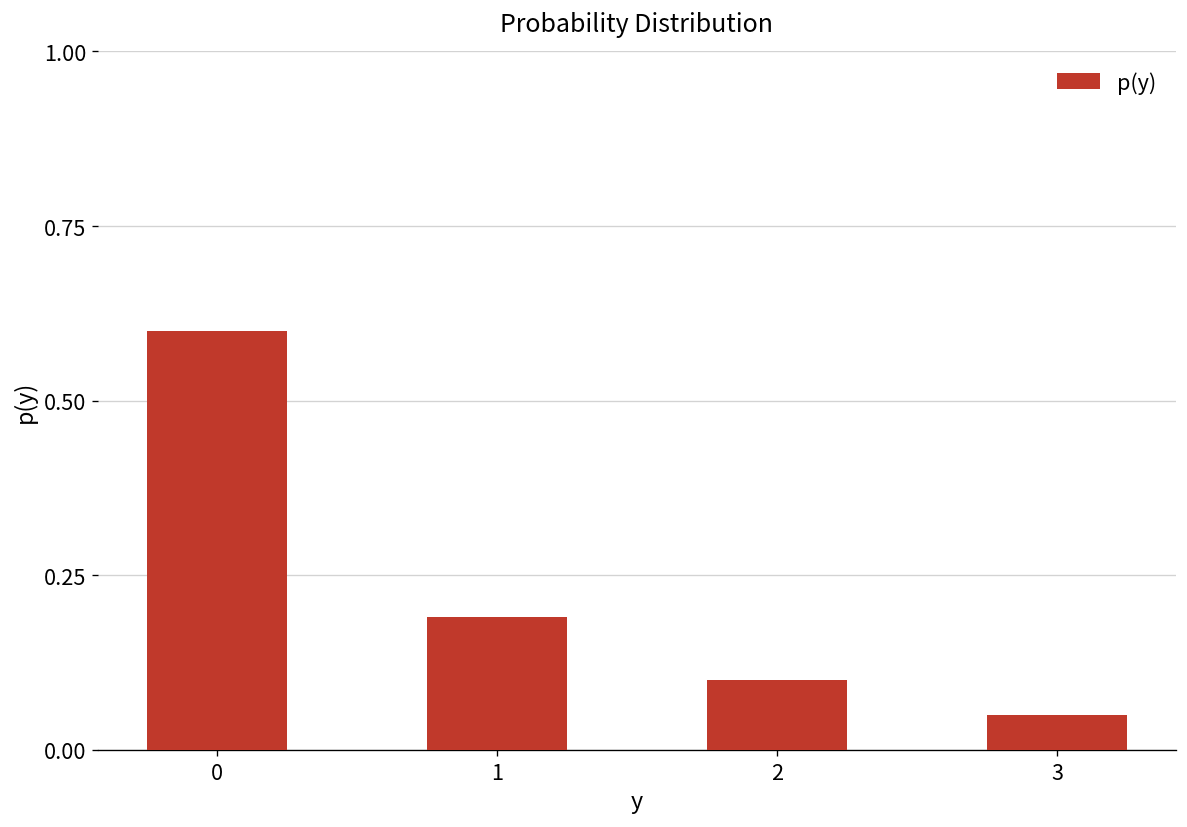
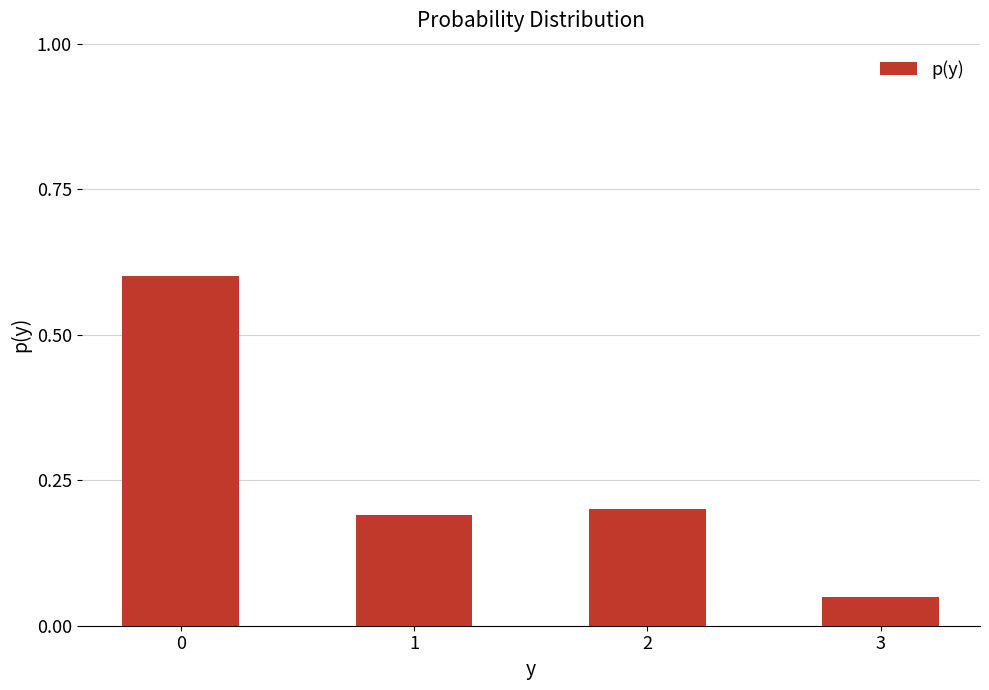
2: 0.1 -> 0.2
